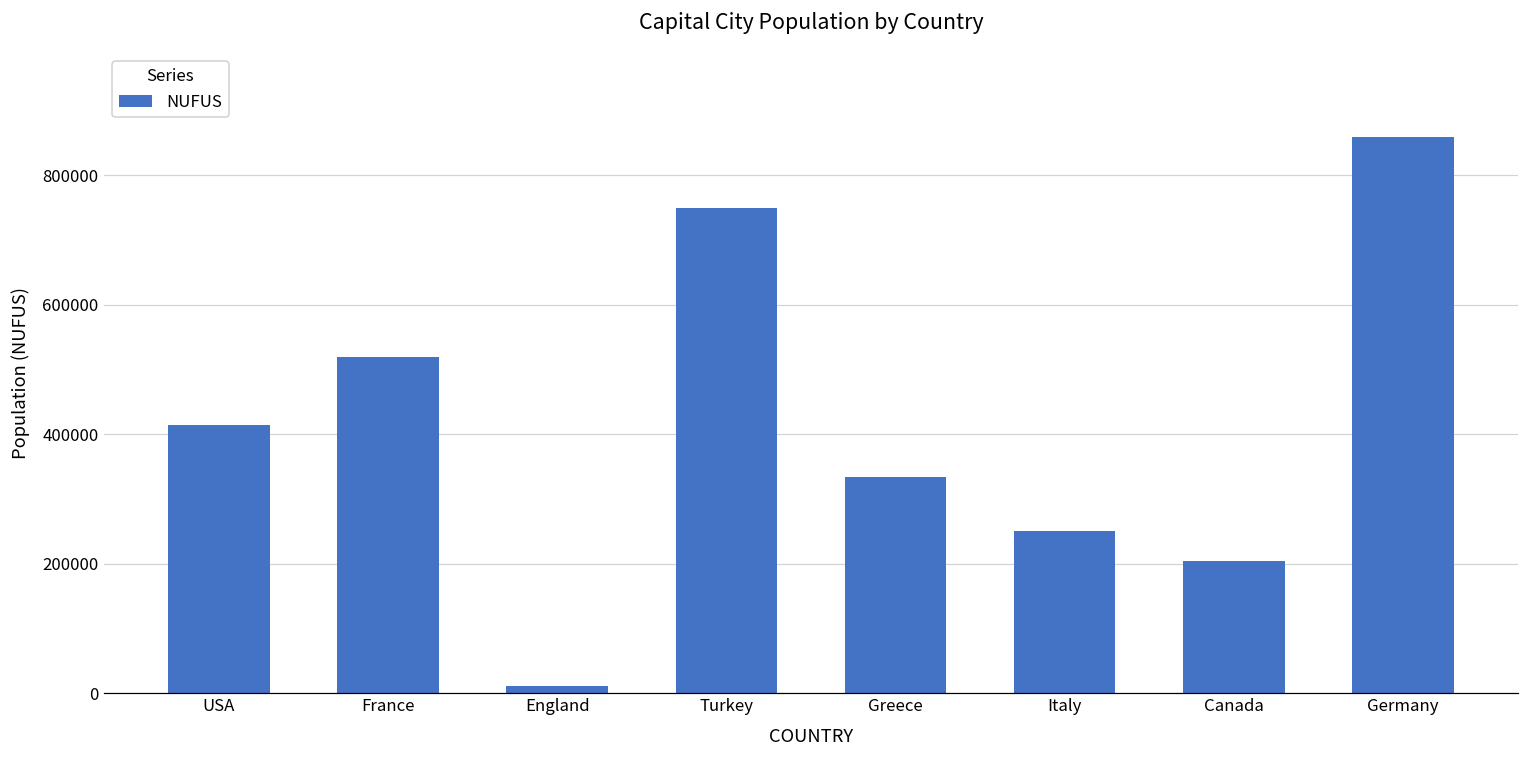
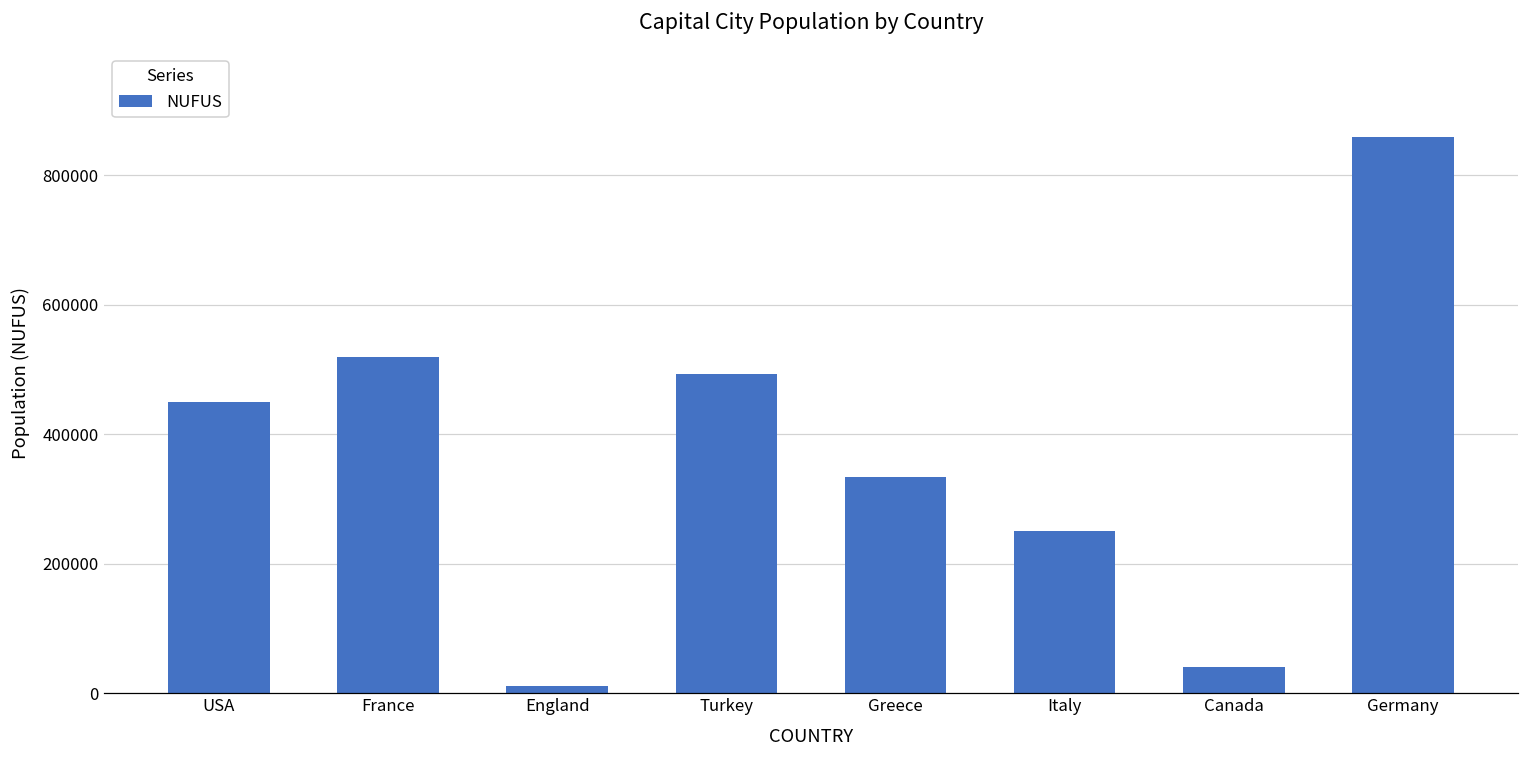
USA: 410000 -> 450000
Turkey: 750000 -> 490000
Canada: 200000 -> 40000
